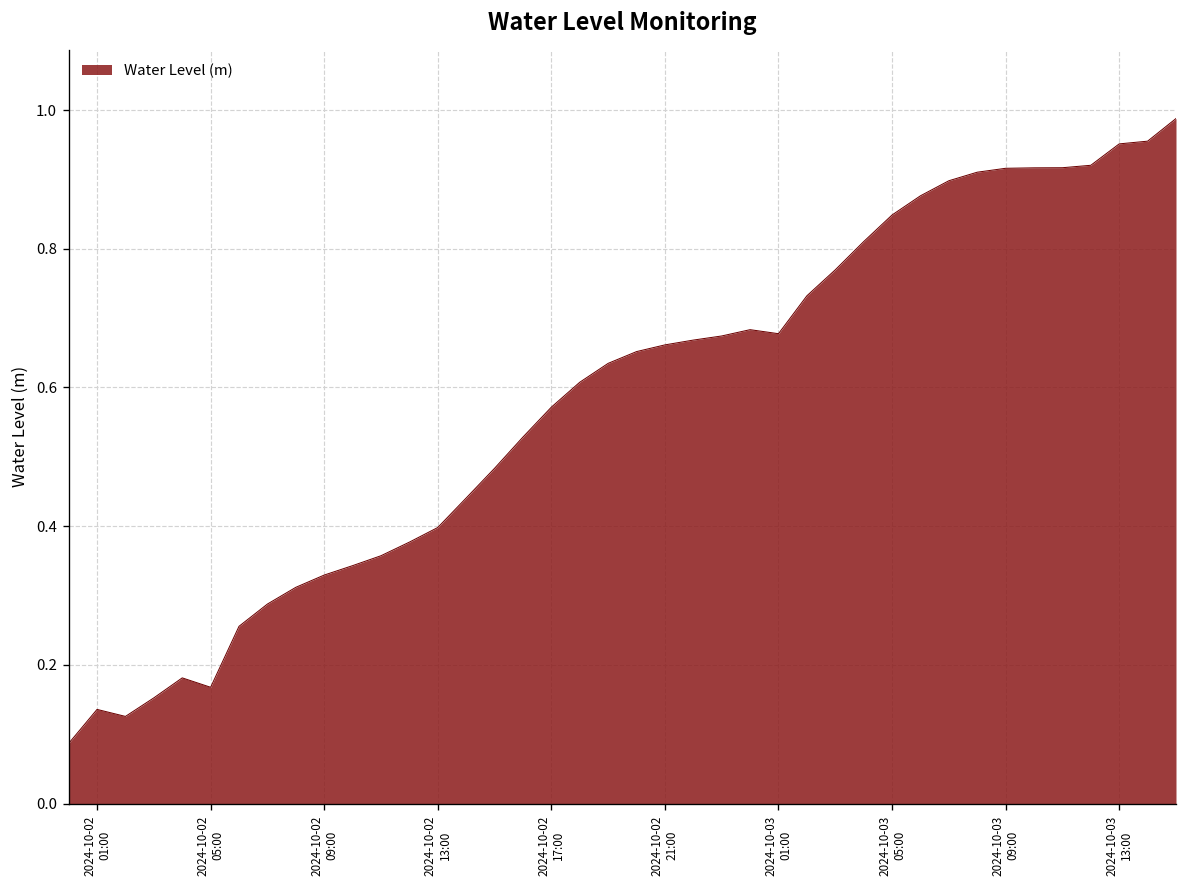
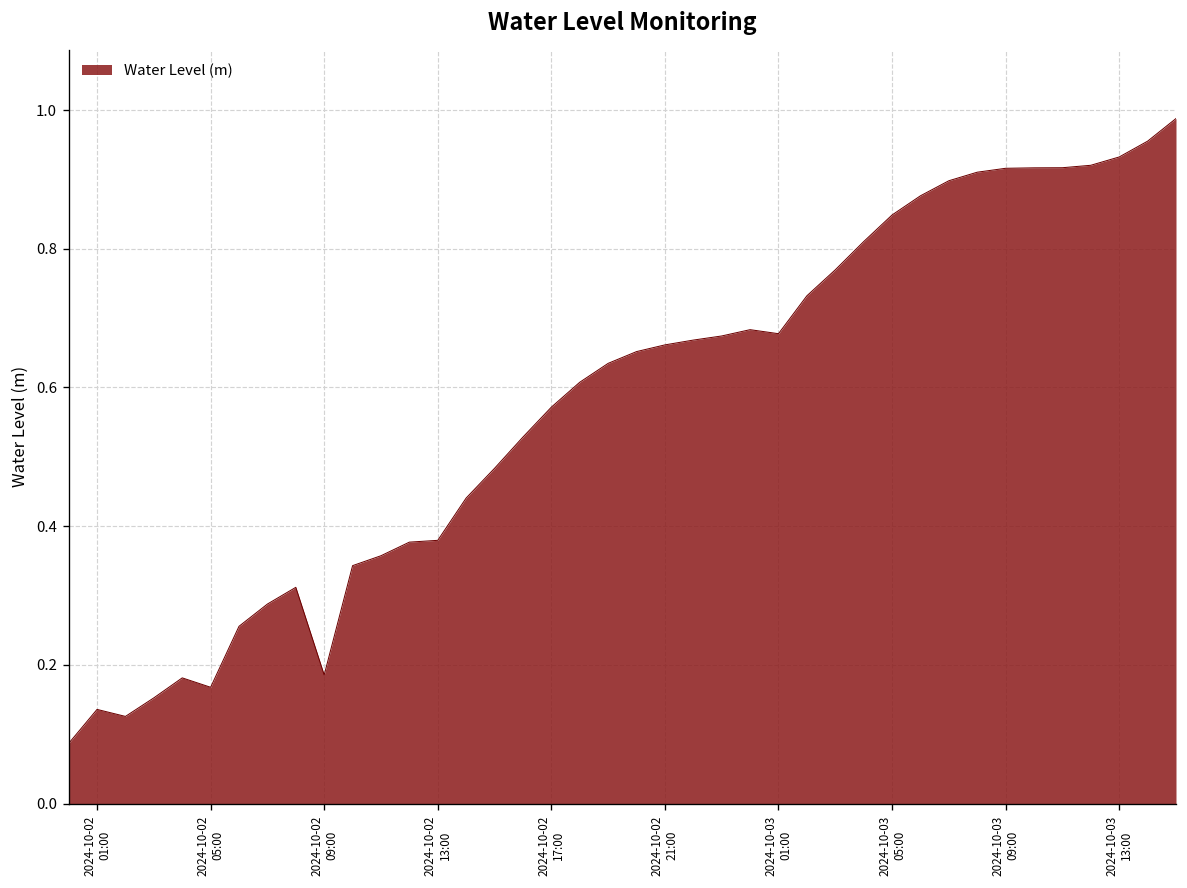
2024-10-02 09:00: 0.33 -> 0.19
2024-10-02 13:00: 0.40 -> 0.38
2024-10-03 13:00: 0.95 -> 0.93
